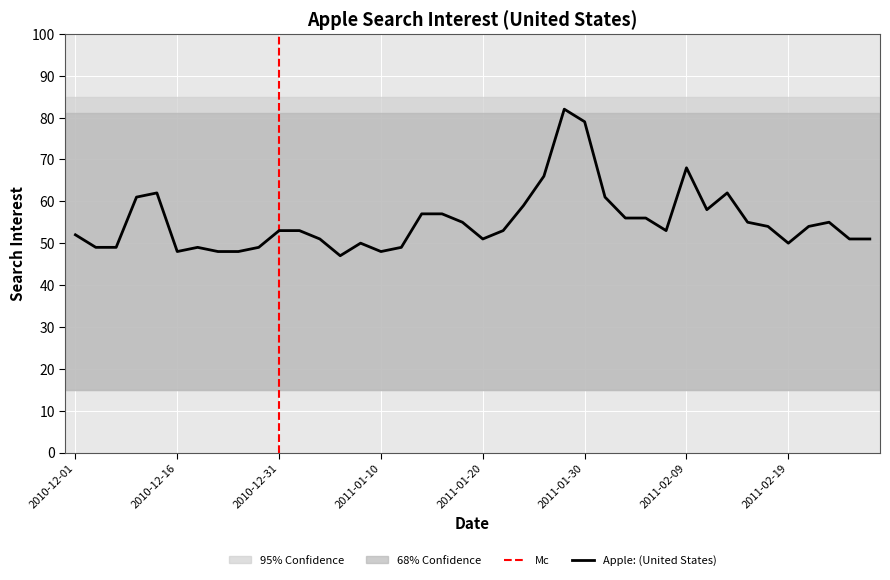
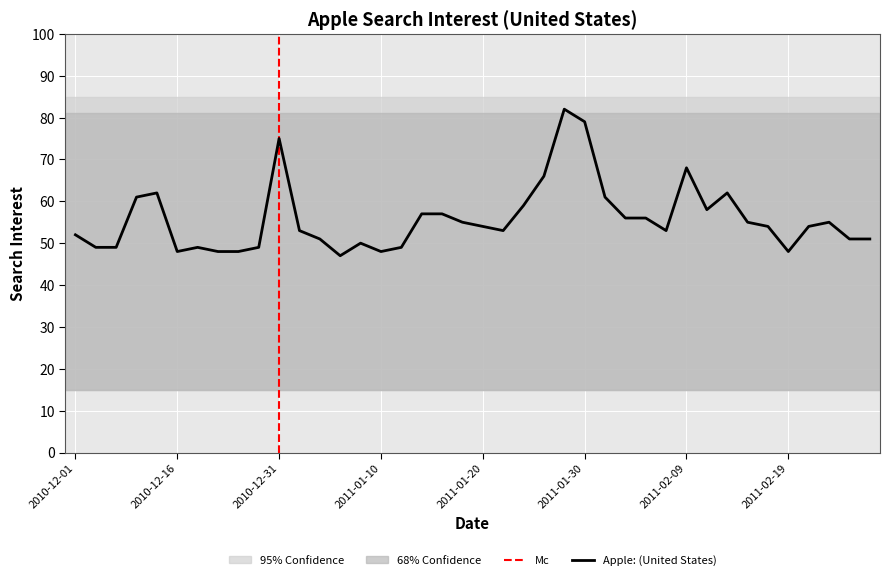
2010-12-31: 53 -> 75
2011-01-20: 51 -> 54
2011-02-19: 50 -> 48
